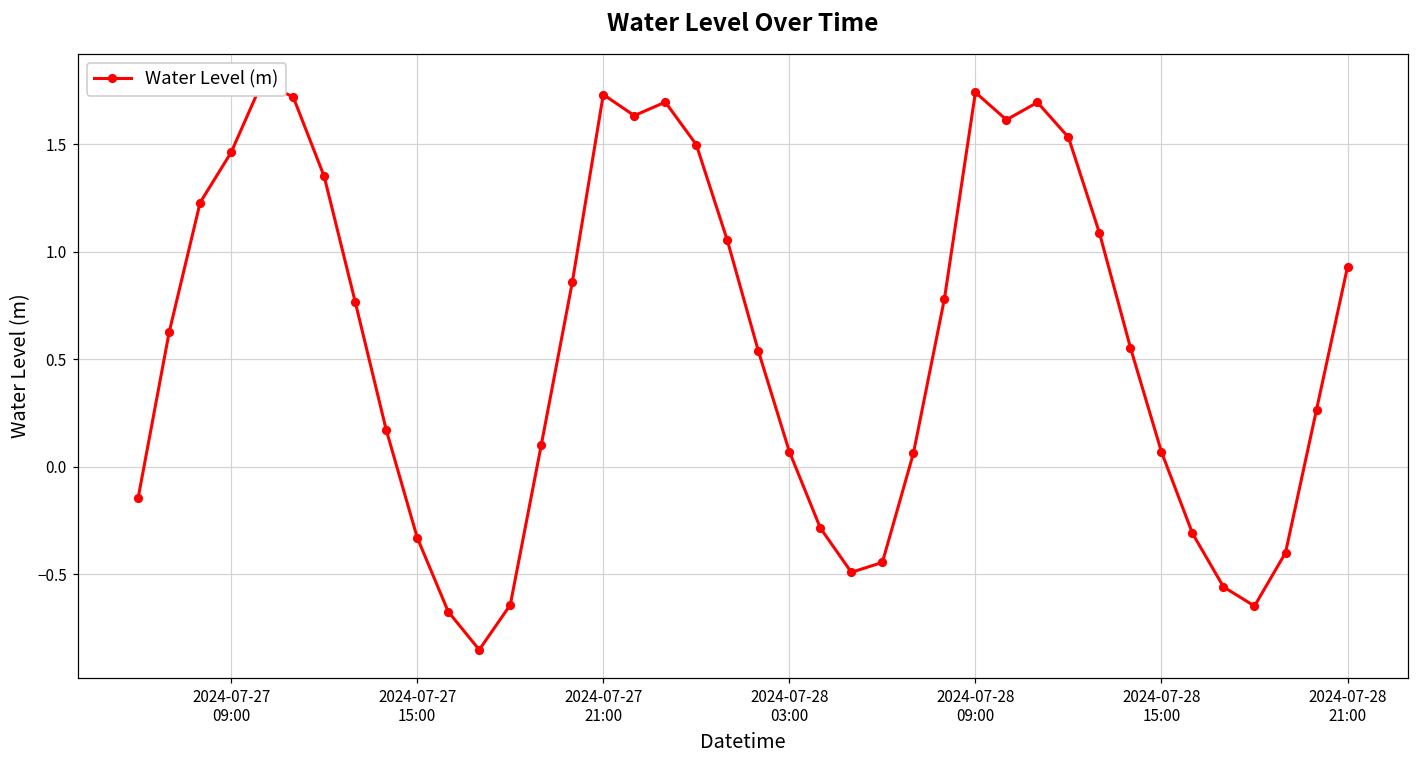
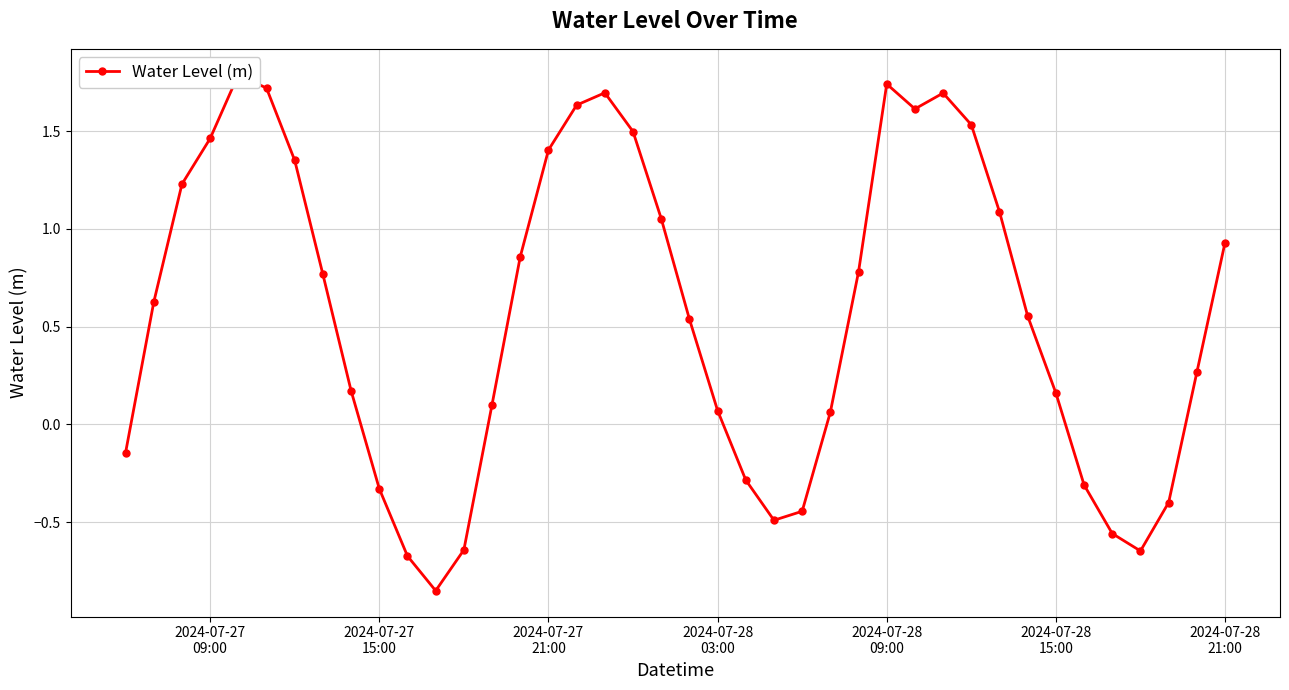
2024-07-27 21:00: 1.73 -> 1.40
2024-07-28 15:00: 0.07 -> 0.16
